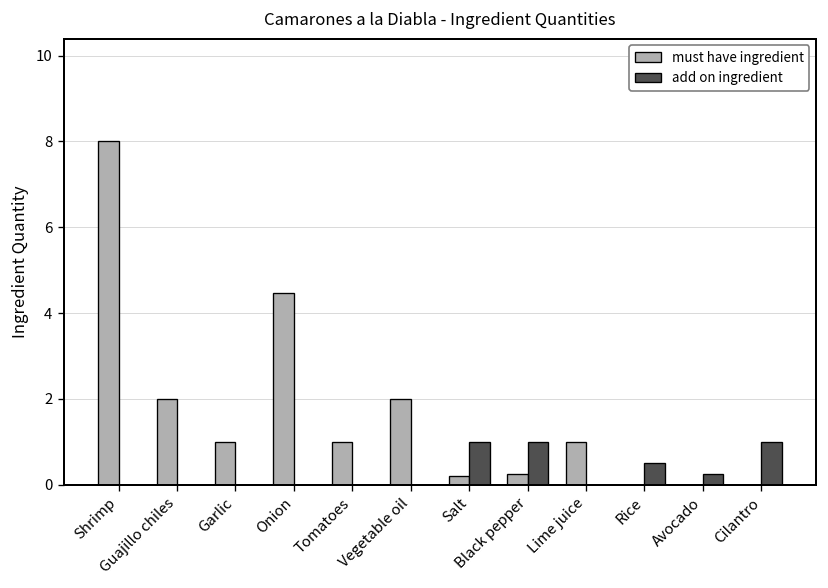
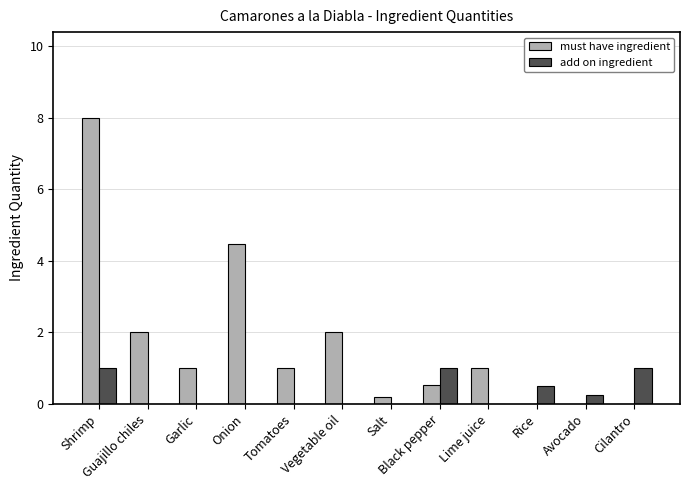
add on ingredient, Shrimp: 0 -> 1
add on ingredient, Salt: 1 -> 0
must have ingredient, Black pepper: 0.3 -> 0.5
